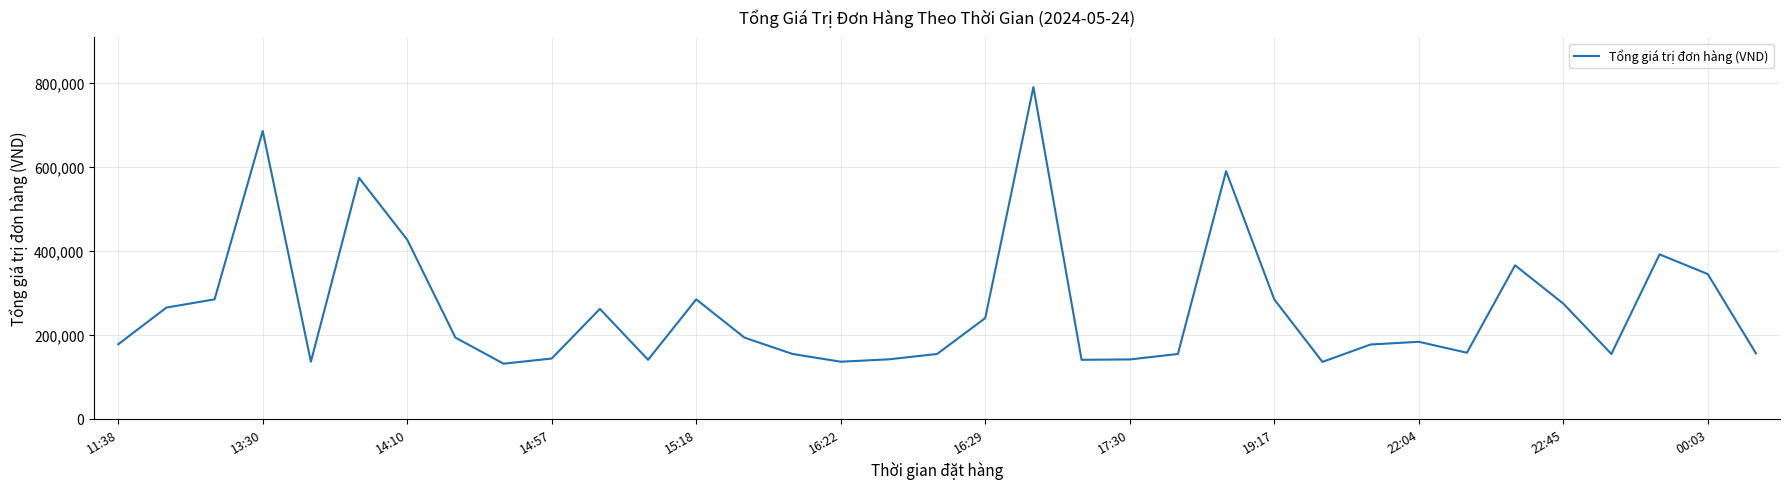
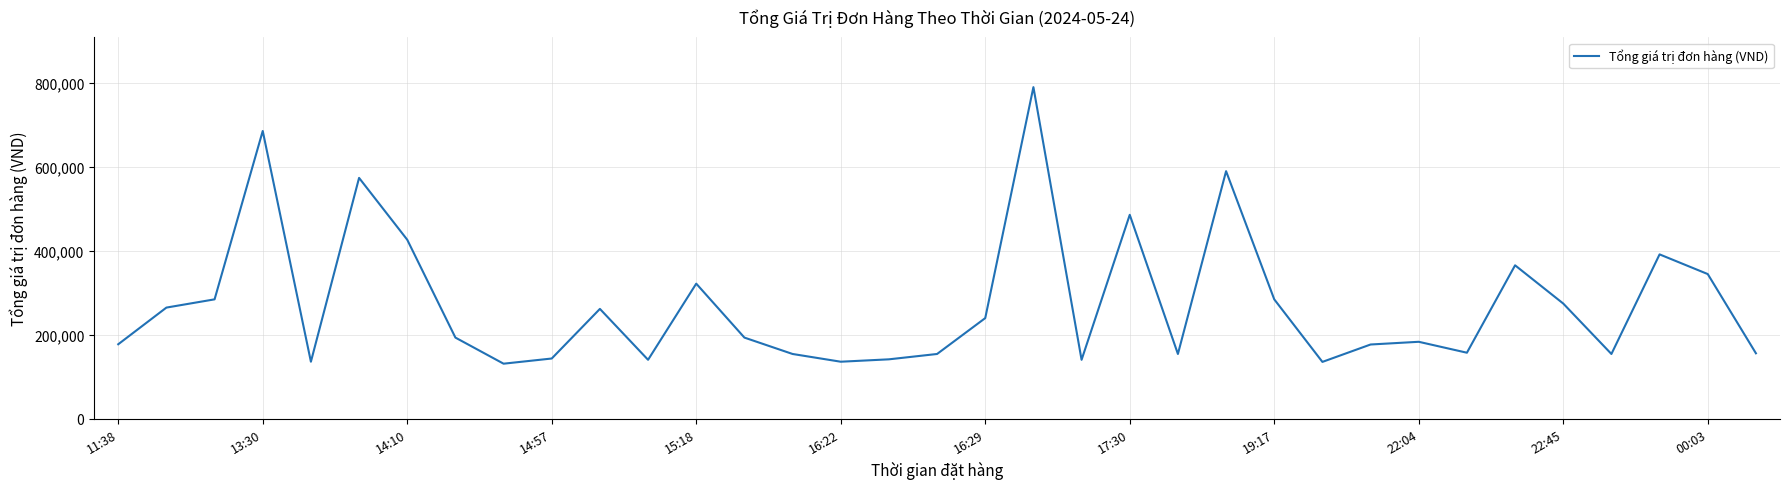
15:18: 280,000 -> 320,000
17:30: 140,000 -> 490,000
